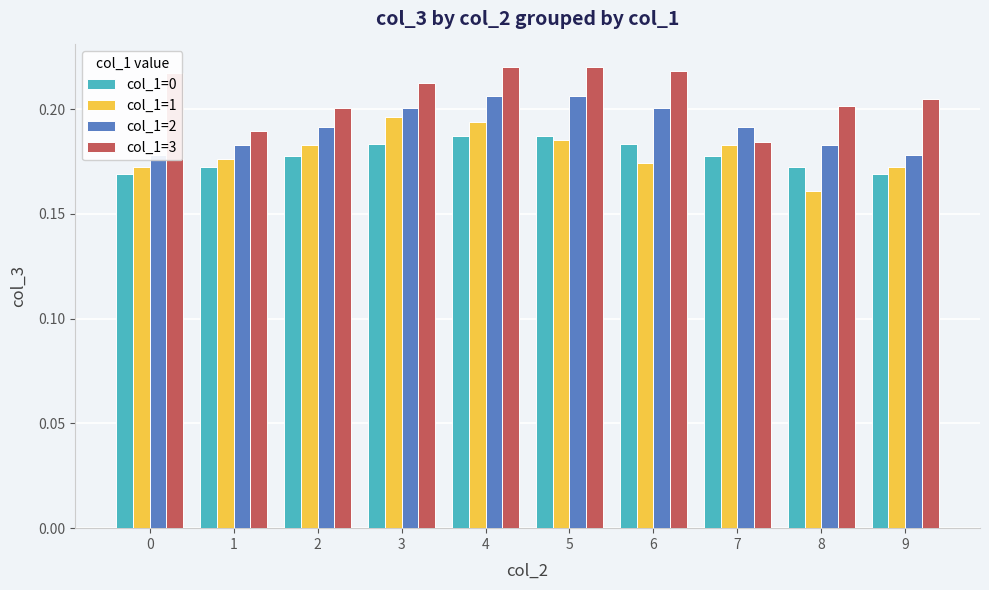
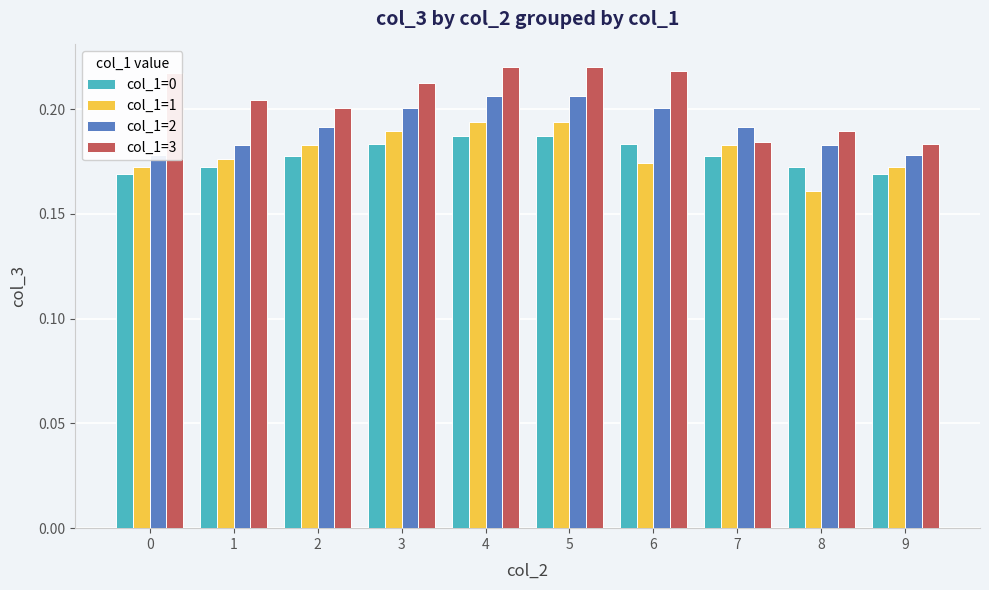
col_1=3, 1: 0.190 -> 0.204
col_1=1, 3: 0.196 -> 0.190
col_1=1, 5: 0.185 -> 0.194
col_1=3, 8: 0.202 -> 0.190
col_1=3, 9: 0.205 -> 0.183
